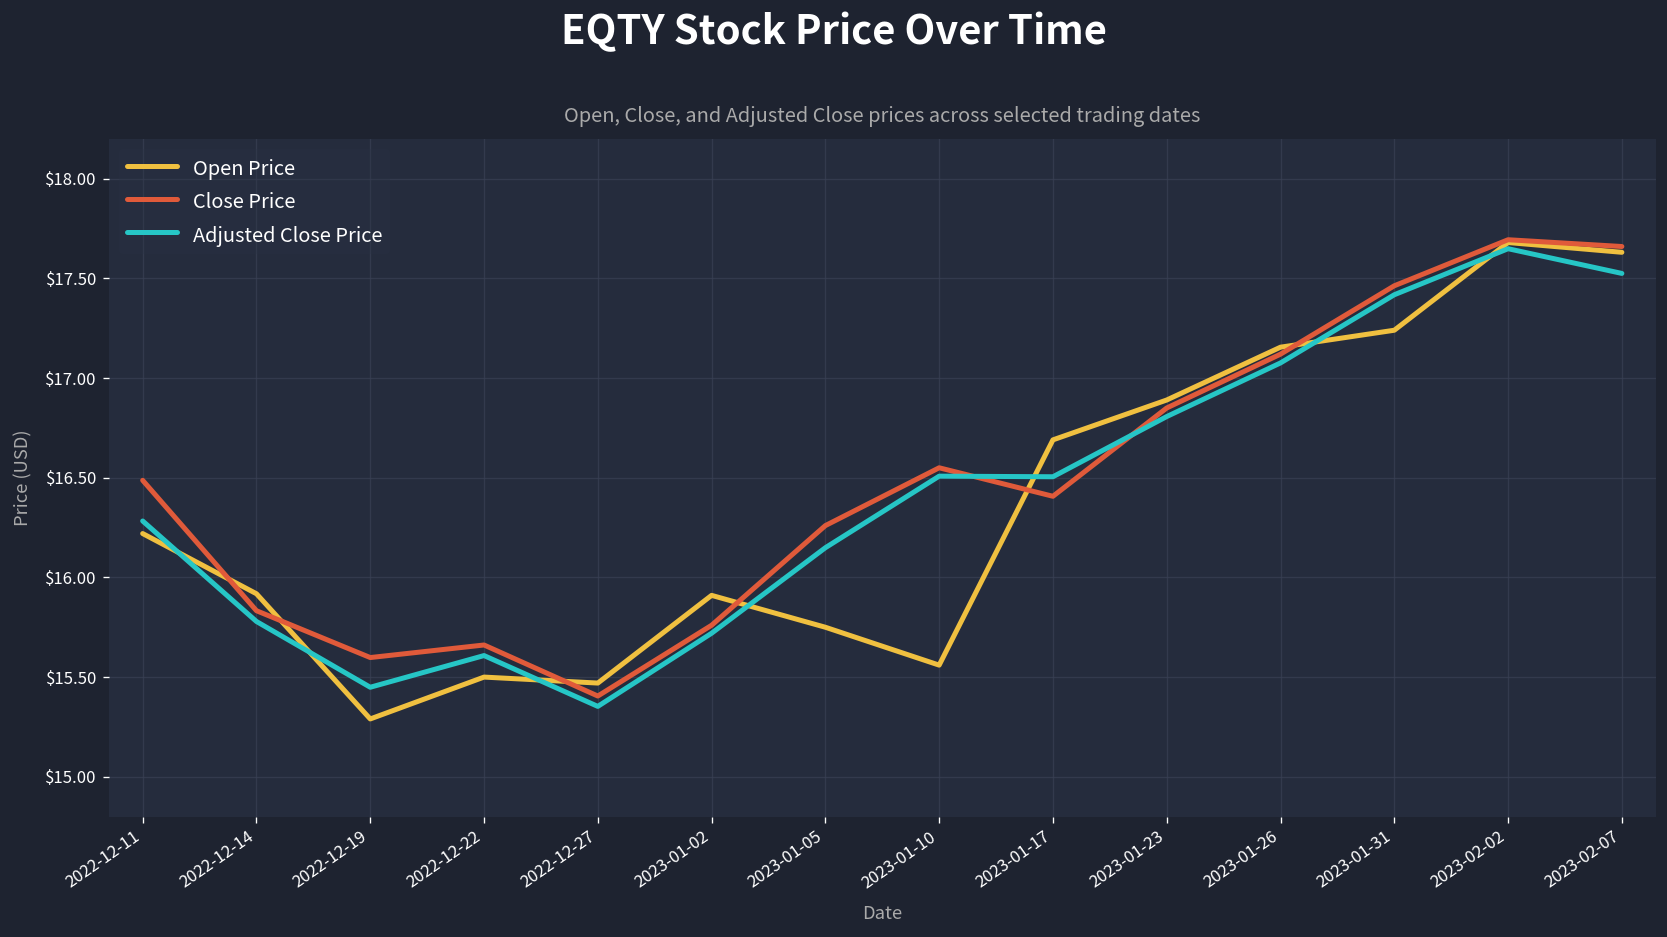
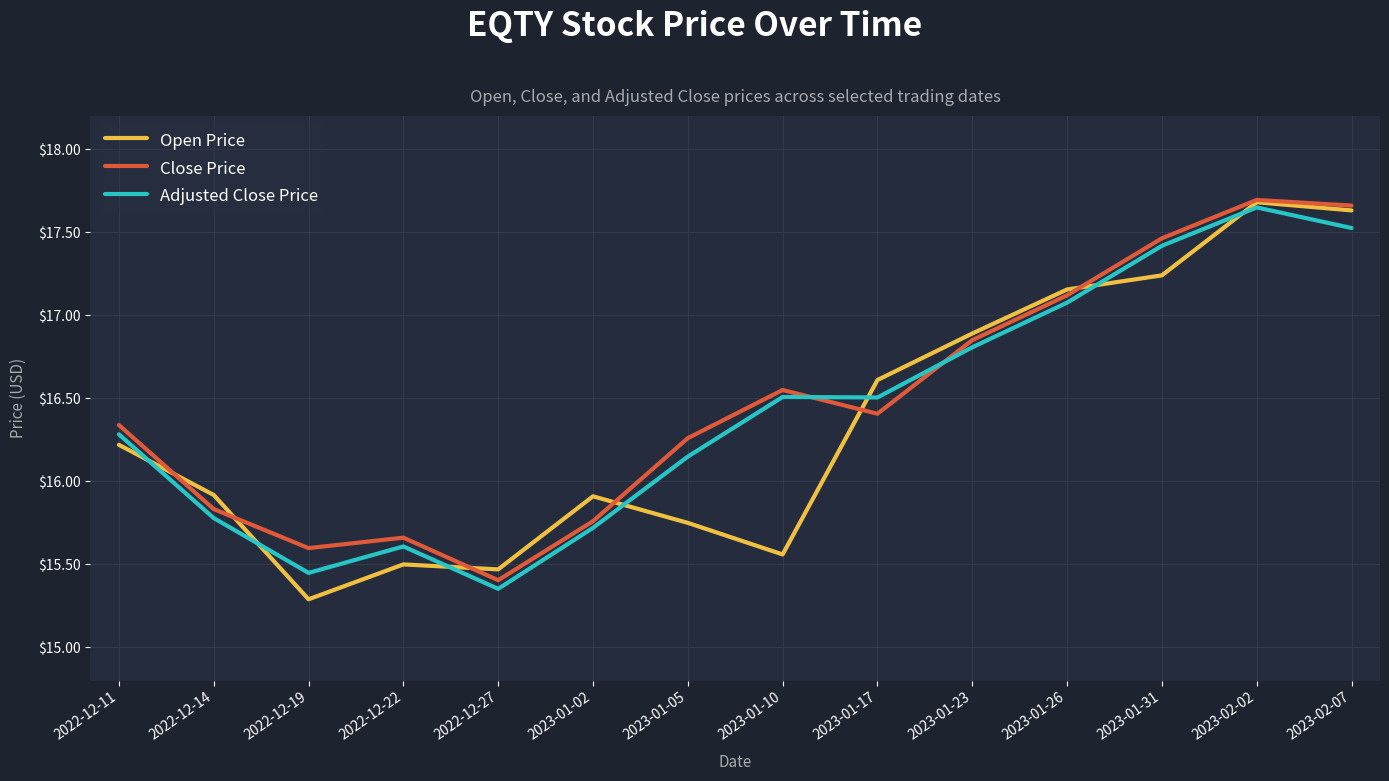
Close Price, 2022-12-11: $16.49 -> $16.34
Open Price, 2023-01-17: $16.69 -> $16.61
